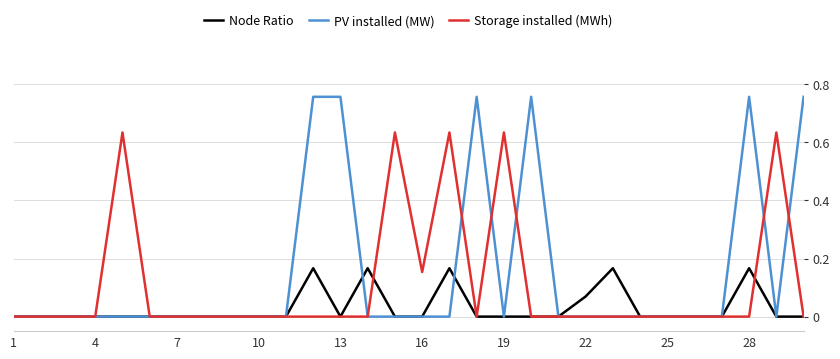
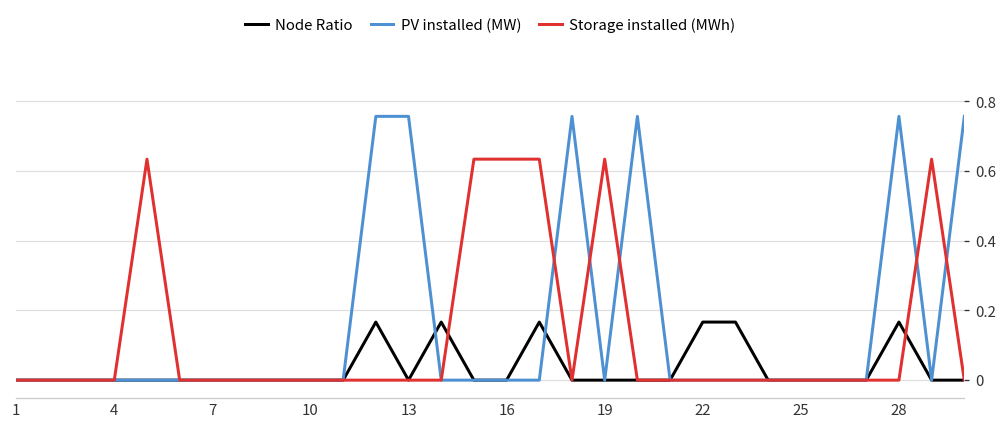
Storage installed (MWh), 16: 0.15 -> 0.63
Node Ratio, 22: 0.07 -> 0.17
